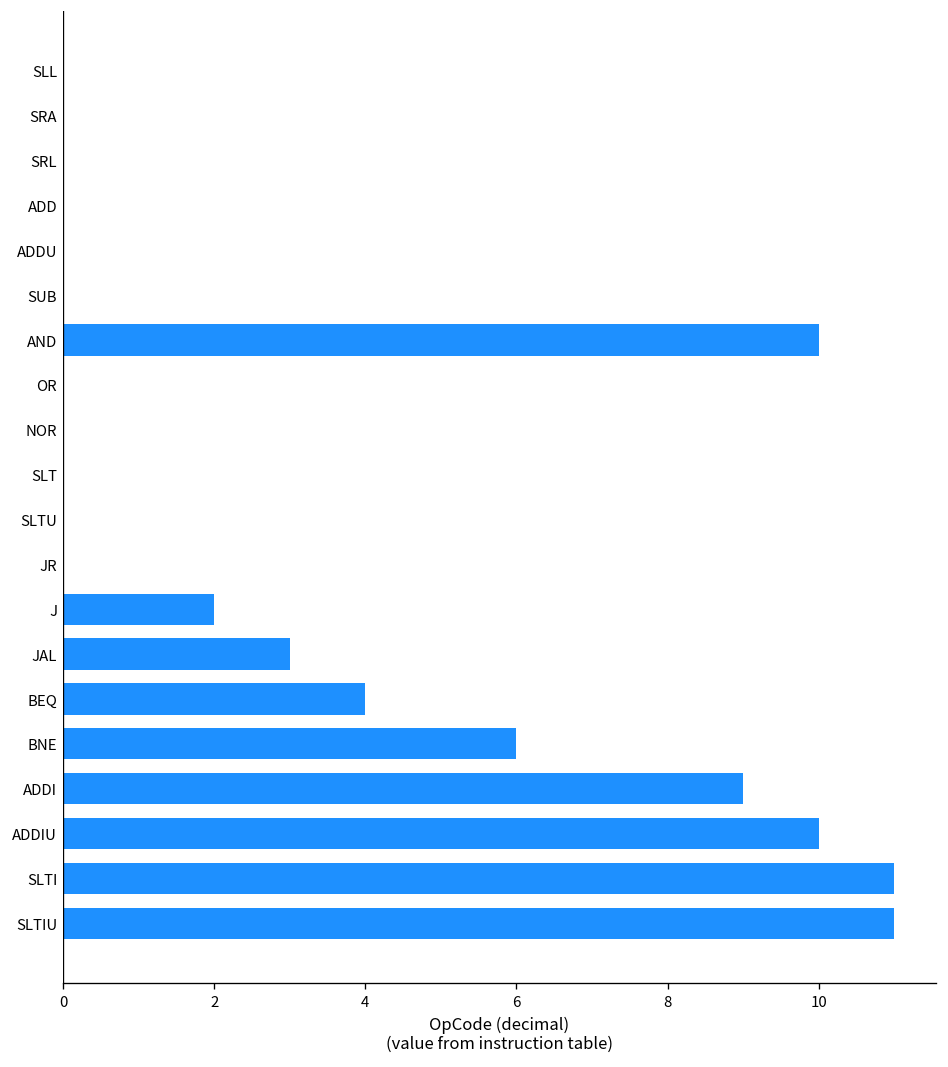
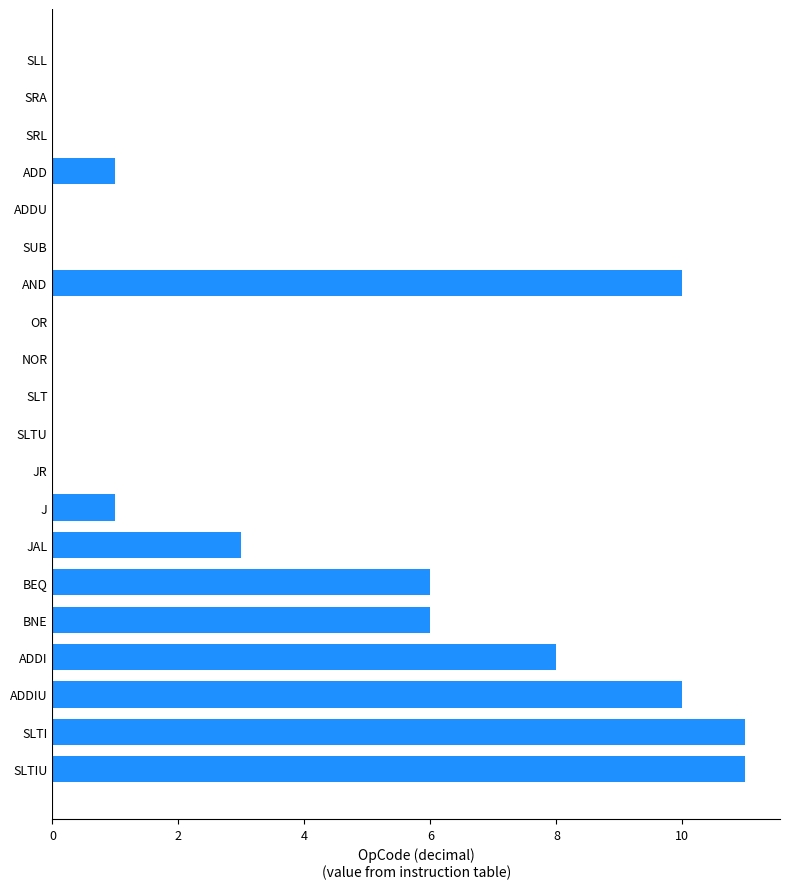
ADD: 0 -> 1
J: 2 -> 1
BEQ: 4 -> 6
ADDI: 9 -> 8
